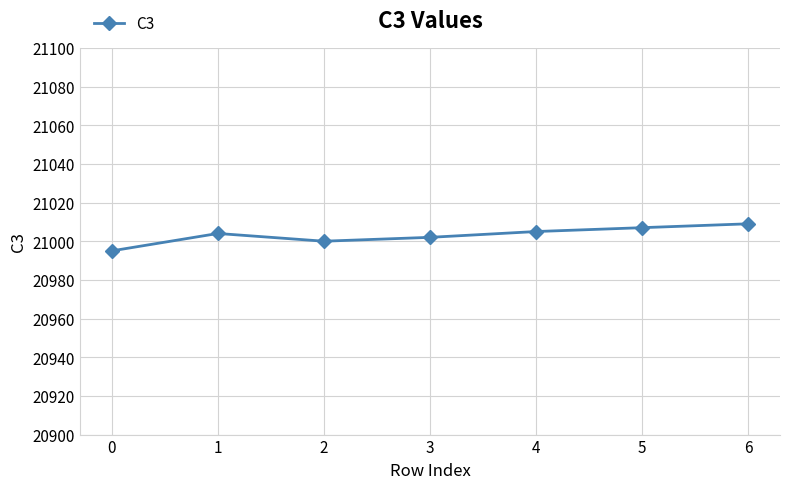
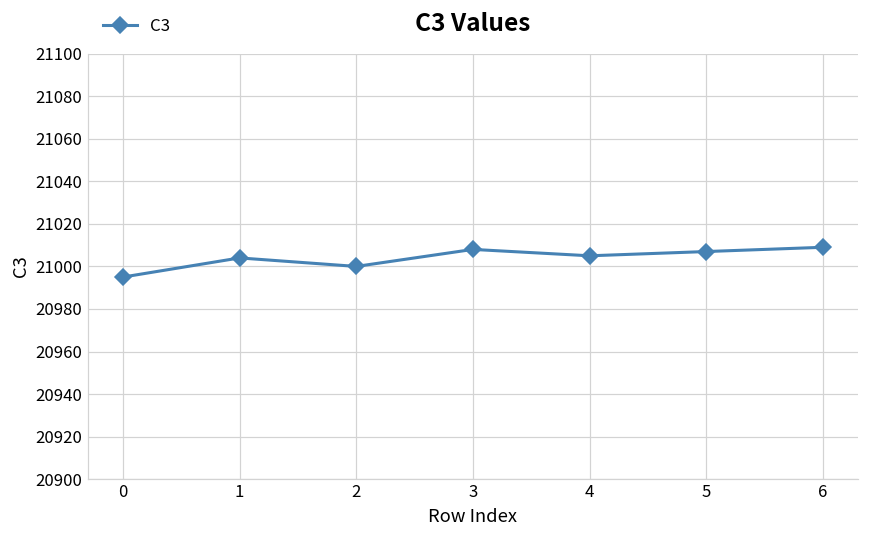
3: 21002 -> 21008
